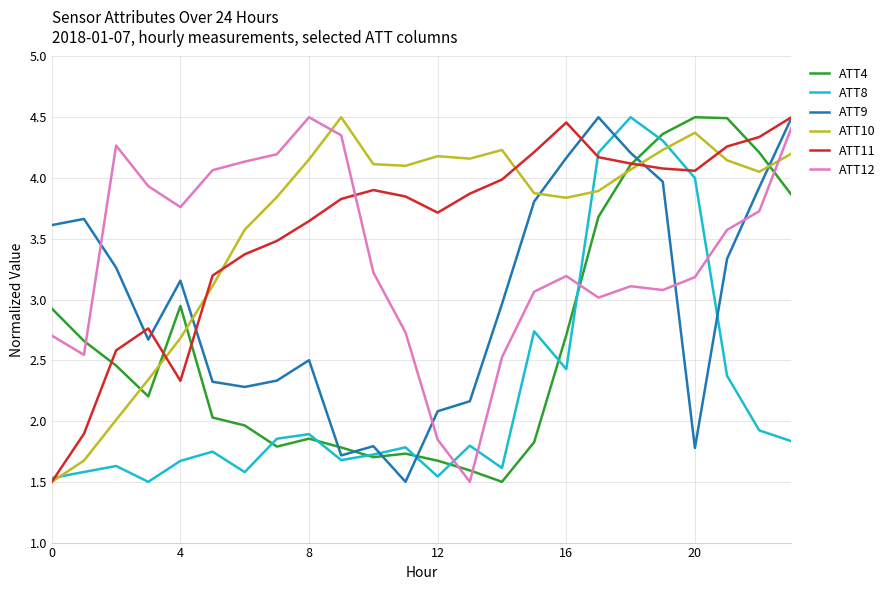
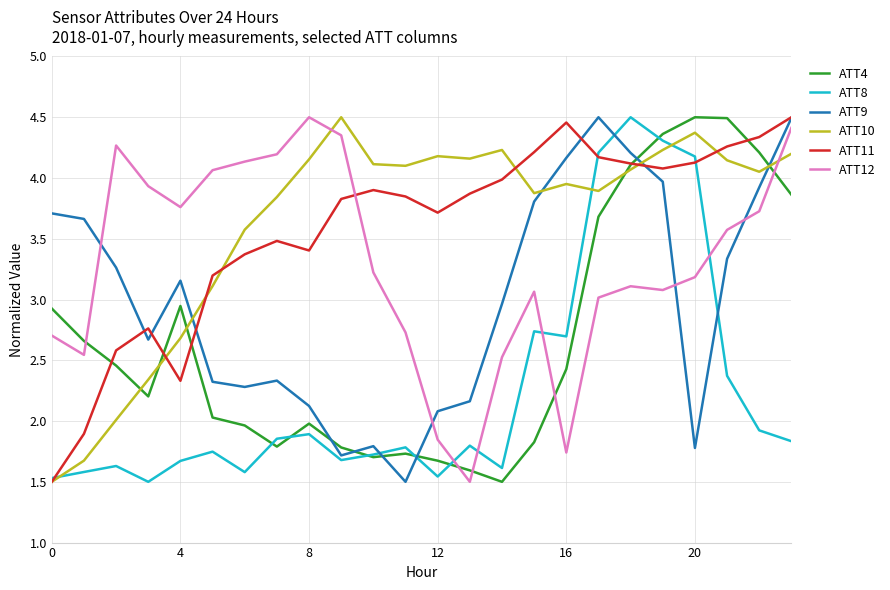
ATT9, 0: 3.61 -> 3.71
ATT4, 8: 1.86 -> 1.98
ATT9, 8: 2.50 -> 2.12
ATT11, 8: 3.65 -> 3.40
ATT4, 16: 2.71 -> 2.43
ATT8, 16: 2.43 -> 2.70
ATT10, 16: 3.84 -> 3.95
ATT12, 16: 3.19 -> 1.74
ATT8, 20: 4.00 -> 4.18
ATT11, 20: 4.06 -> 4.13
